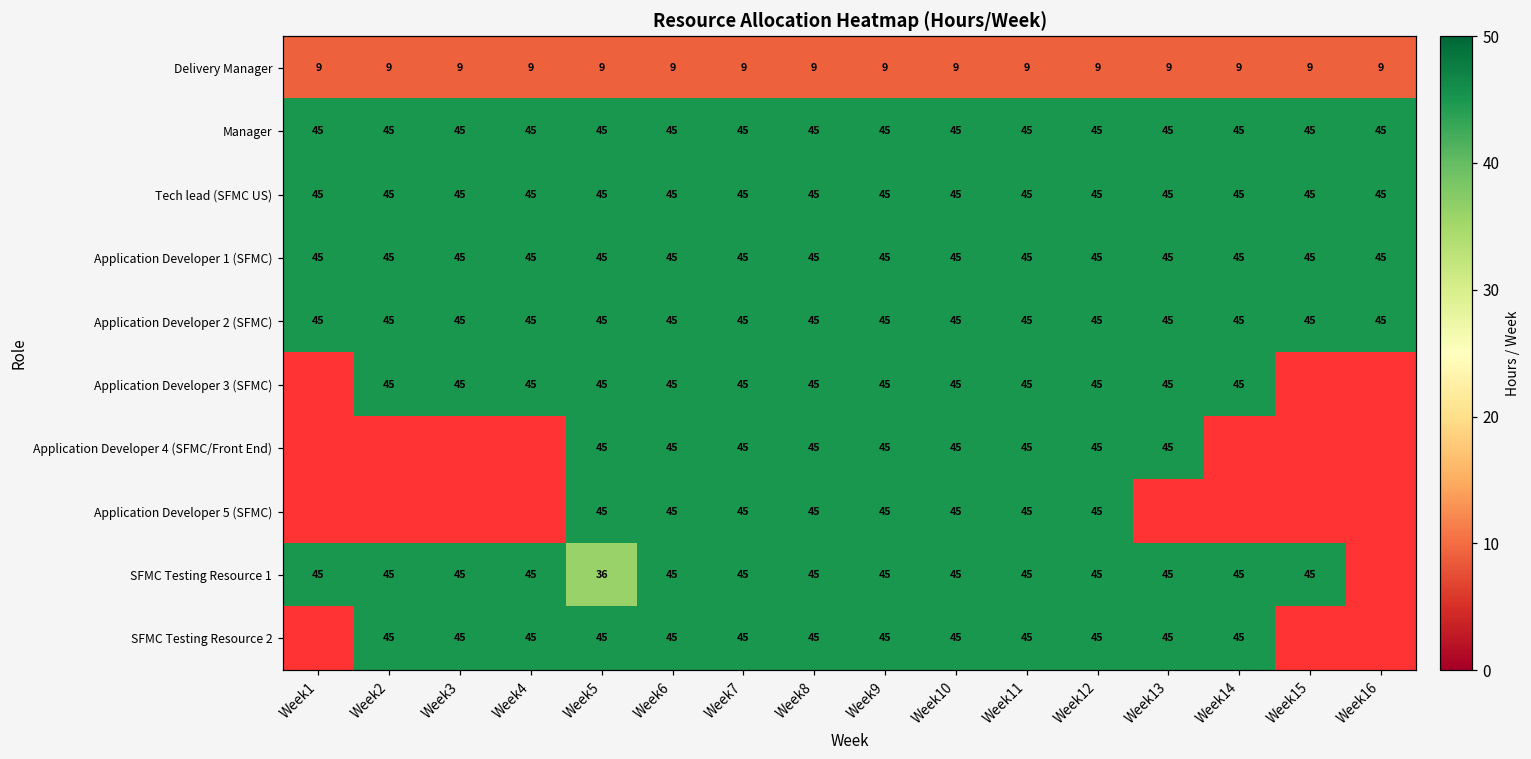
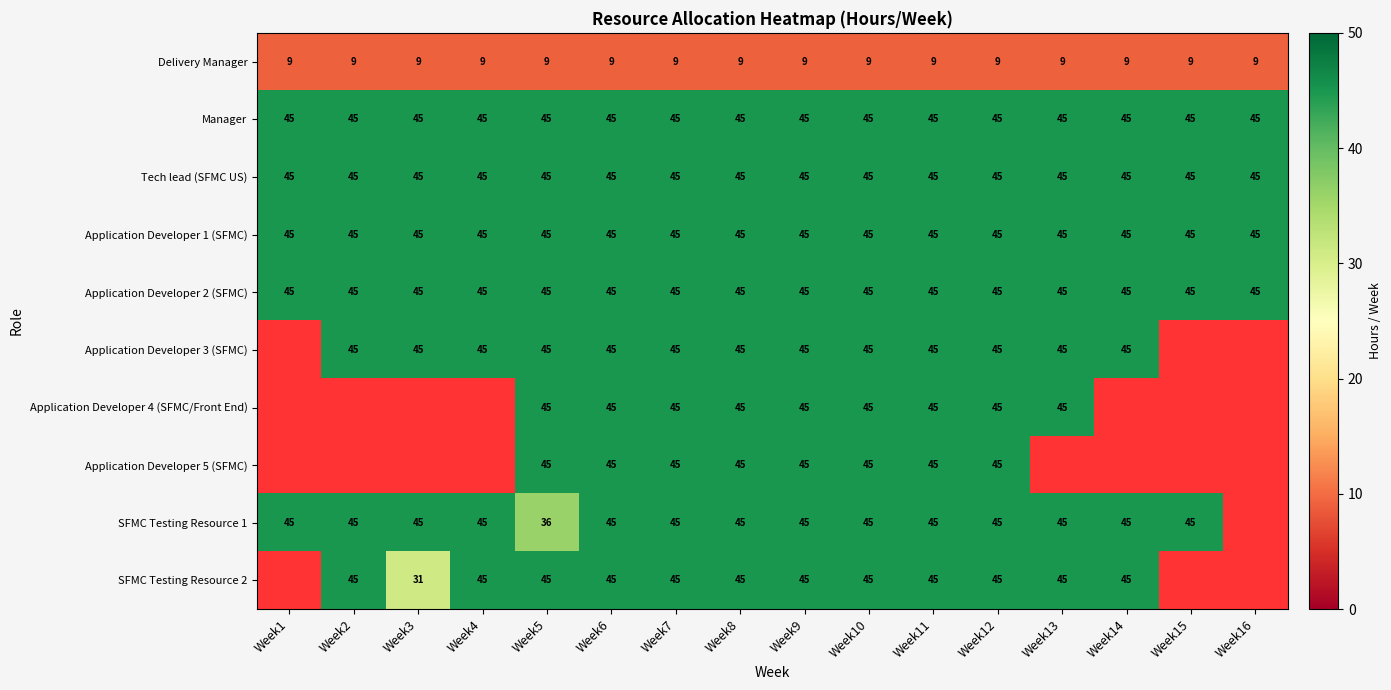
SFMC Testing Resource 2, Week3: 45 -> 31
